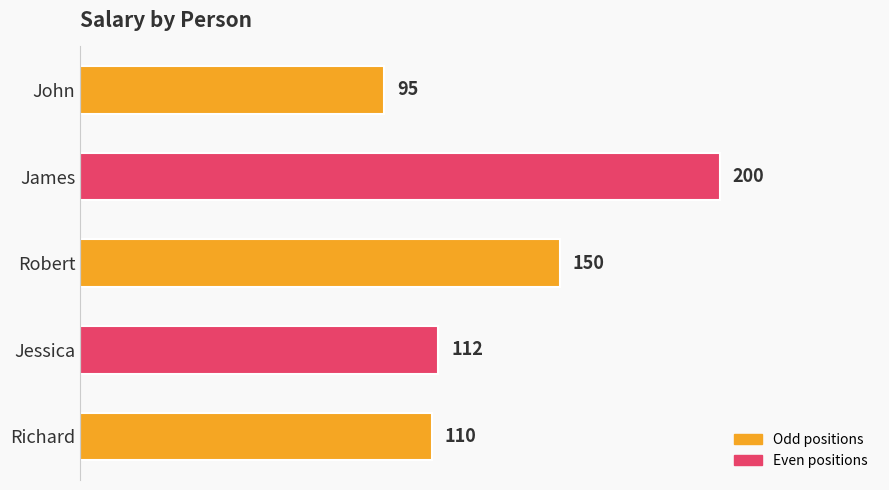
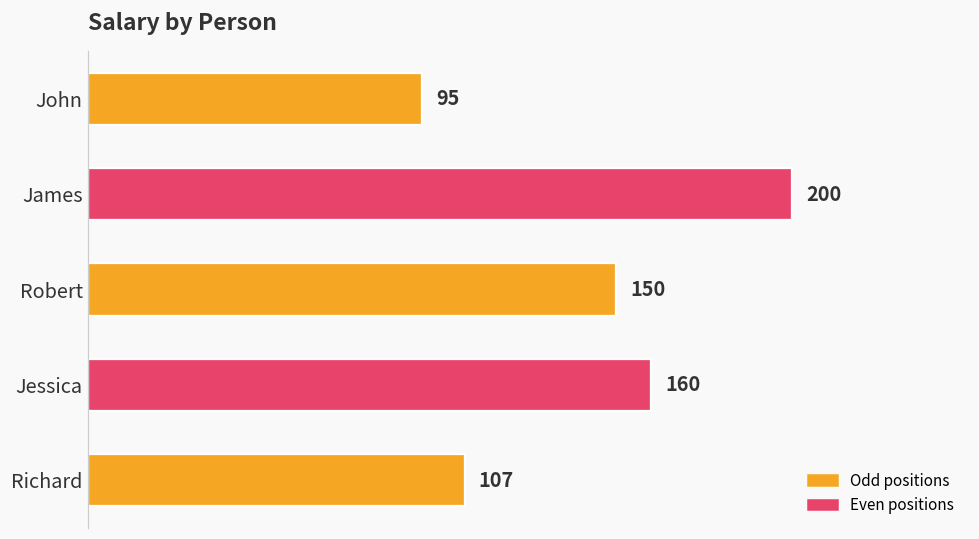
Jessica: 112 -> 160
Richard: 110 -> 107
